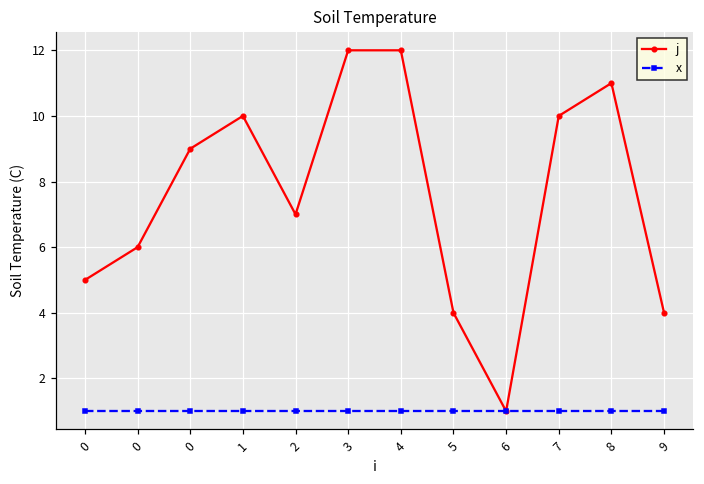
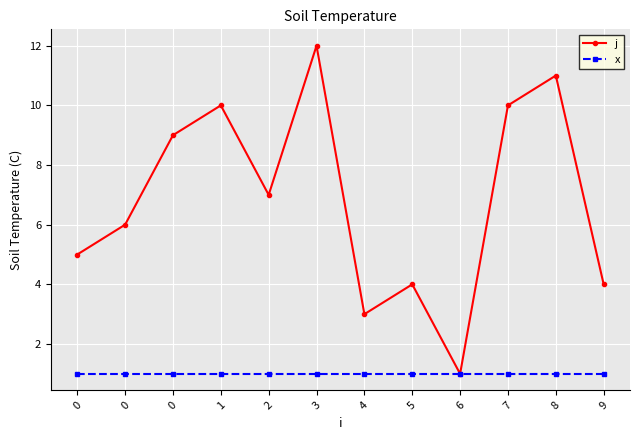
j, 4: 12 -> 3
